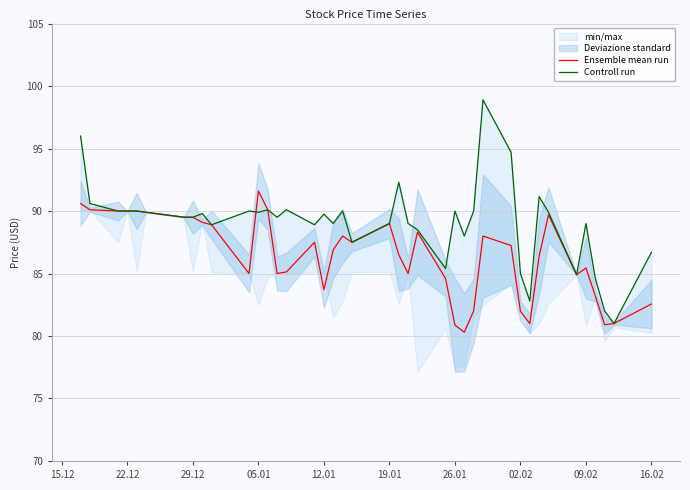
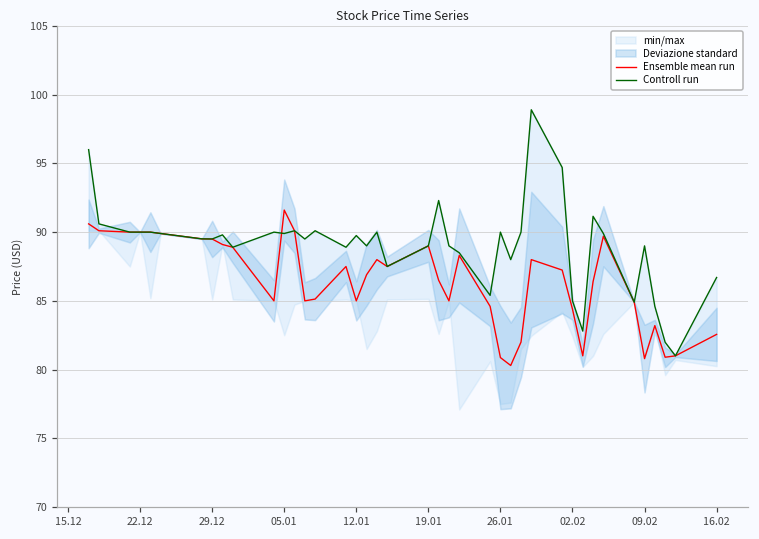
Ensemble mean run, 12.01: 83.7 -> 85.0
Ensemble mean run, 02.02: 82.0 -> 84.4
Ensemble mean run, 09.02: 85.4 -> 80.8
